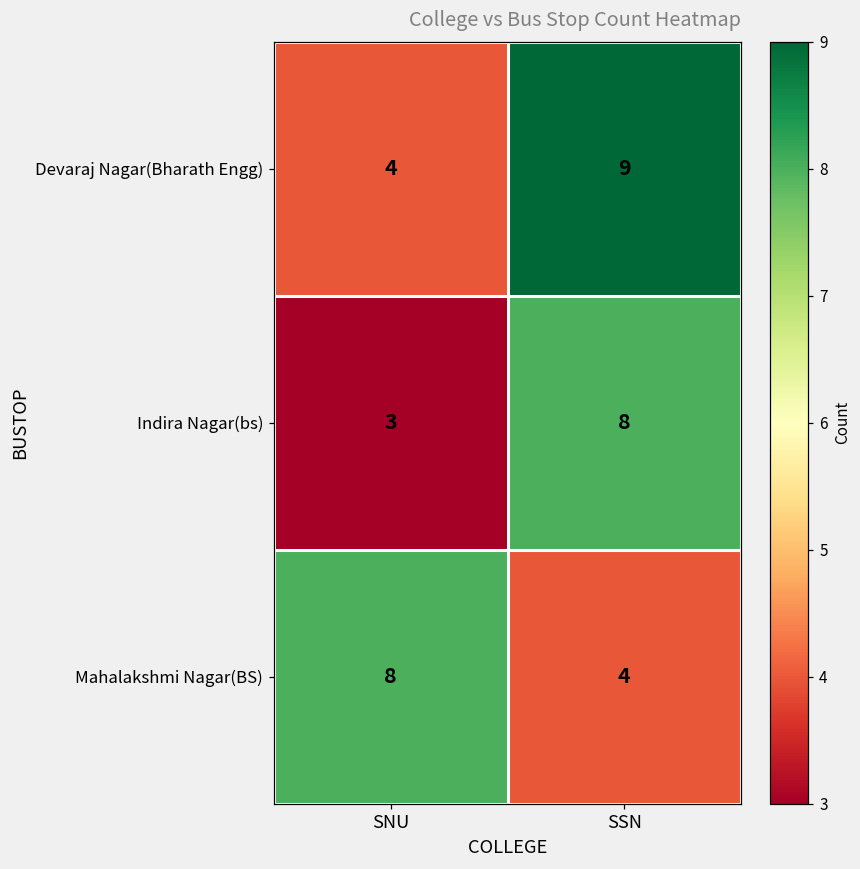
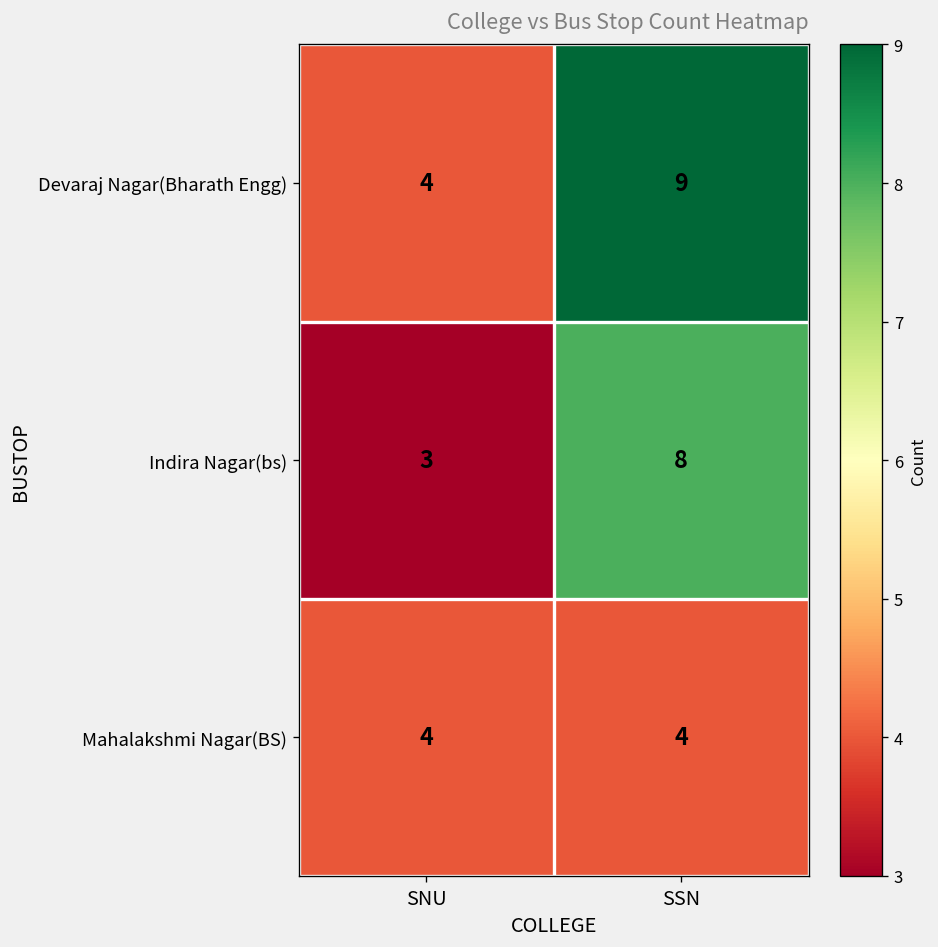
Mahalakshmi Nagar(BS), SNU: 8 -> 4
